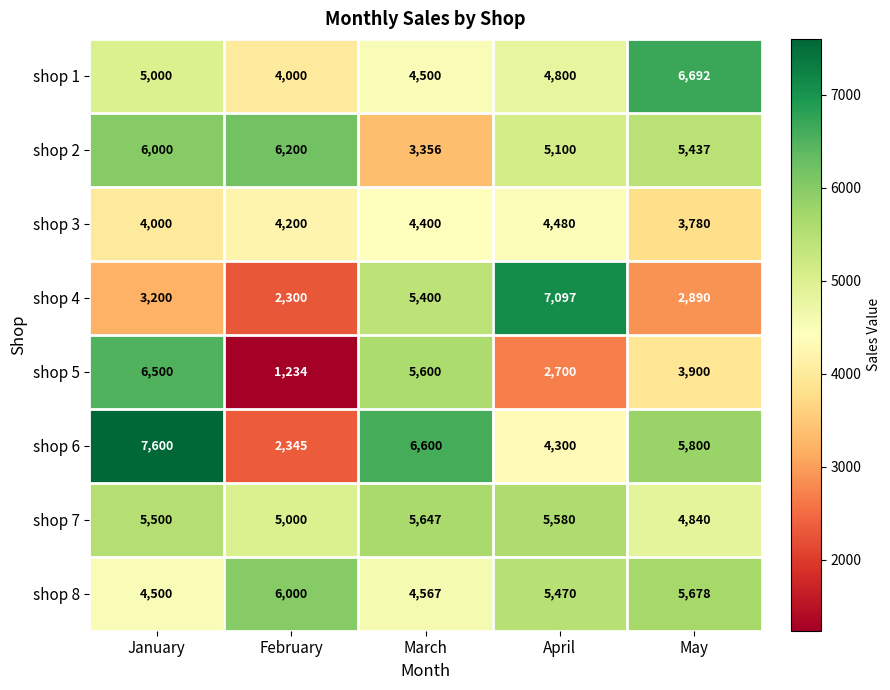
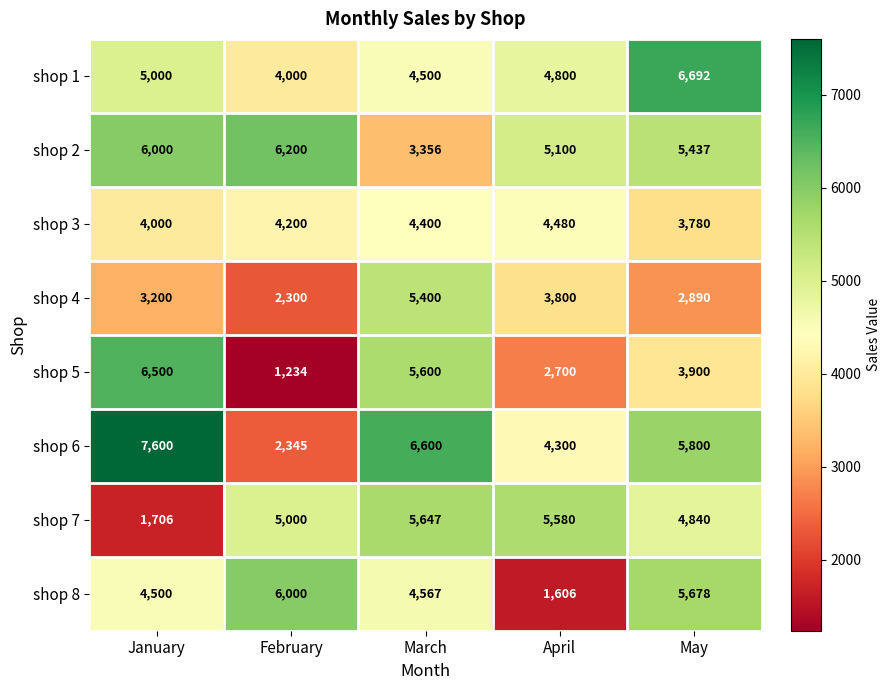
shop 4, April: 7,097 -> 3,800
shop 7, January: 5,500 -> 1,706
shop 8, April: 5,470 -> 1,606
